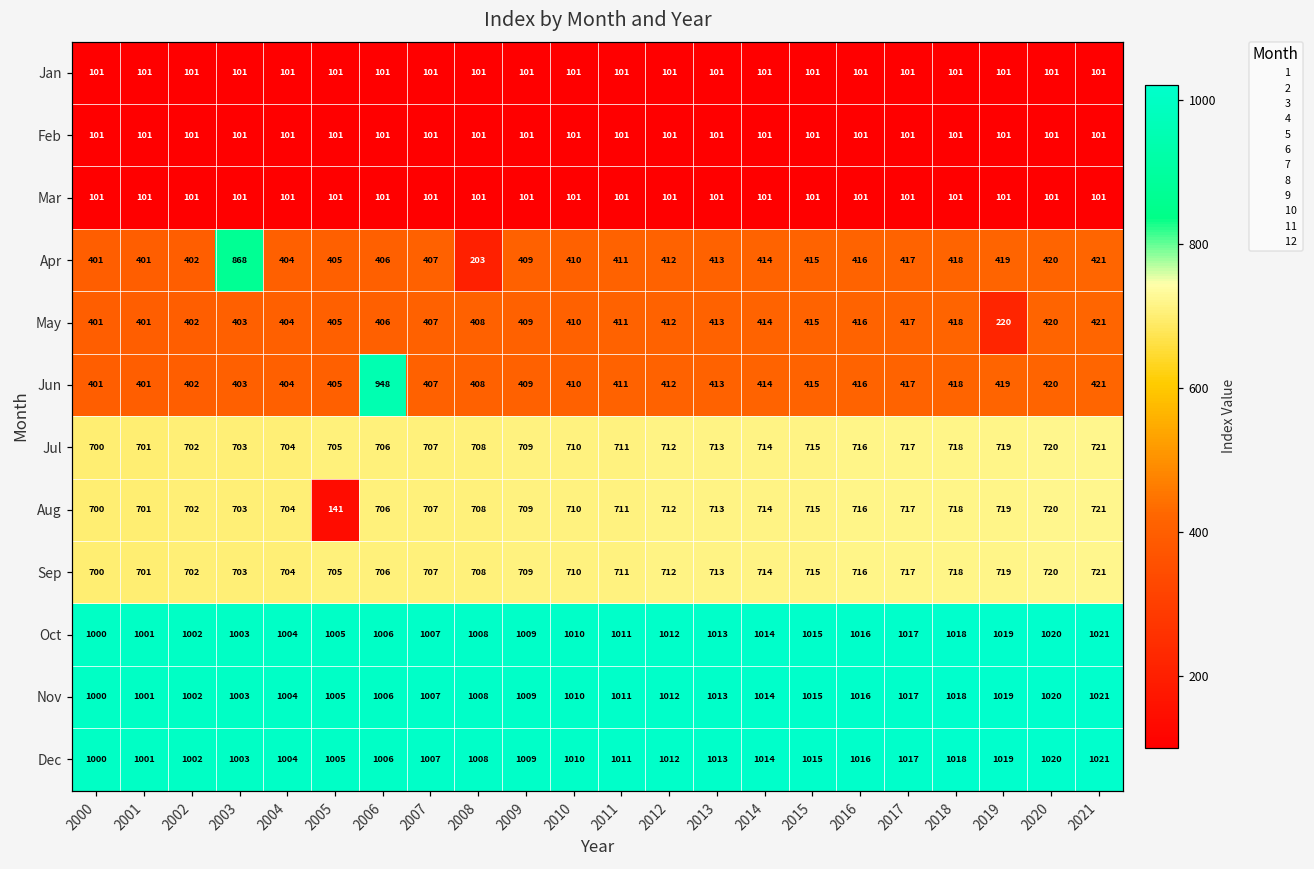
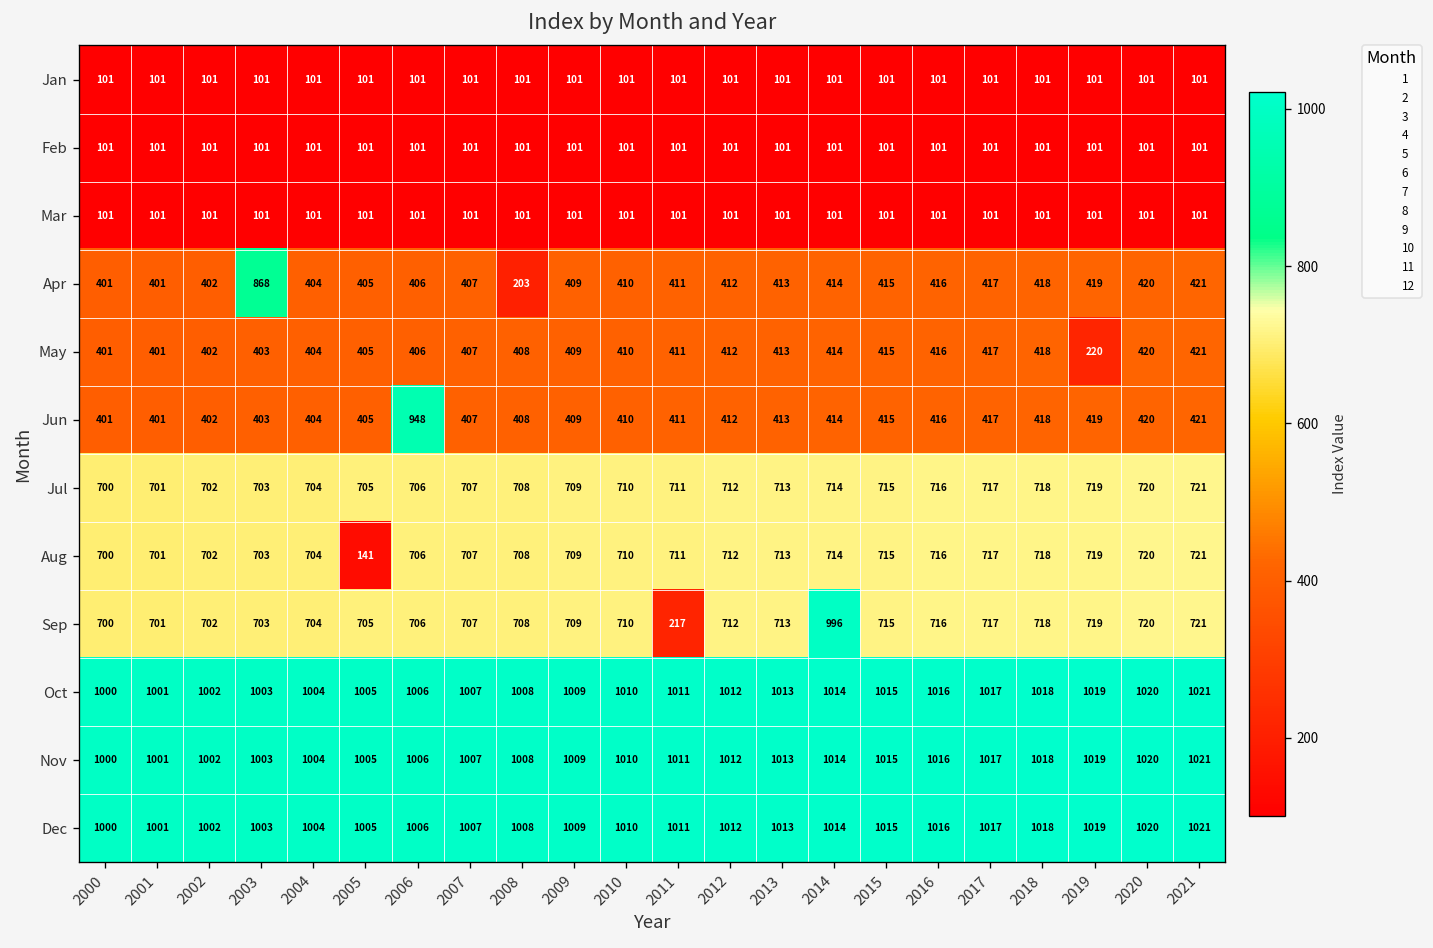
Sep, 2011: 711 -> 217
Sep, 2014: 714 -> 996
